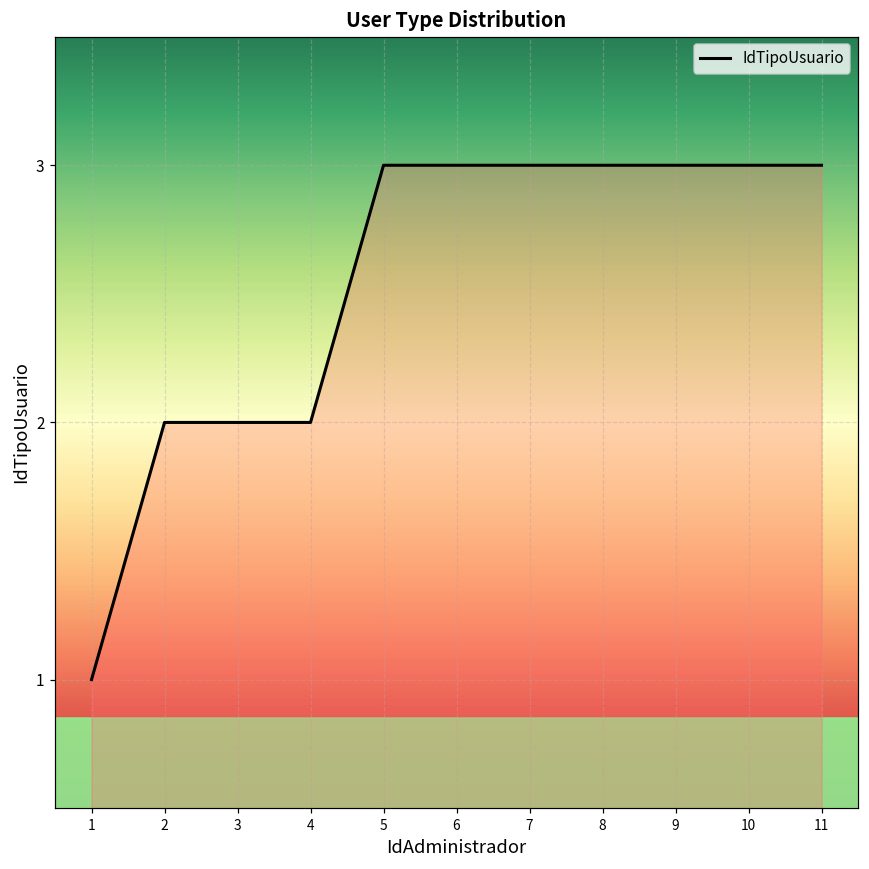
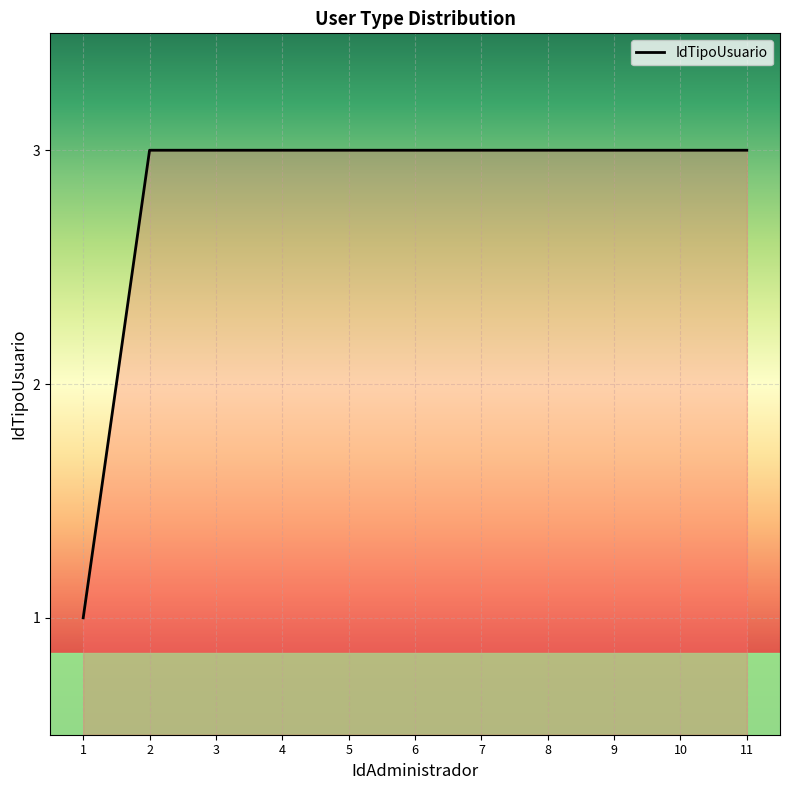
2: 2 -> 3
3: 2 -> 3
4: 2 -> 3
